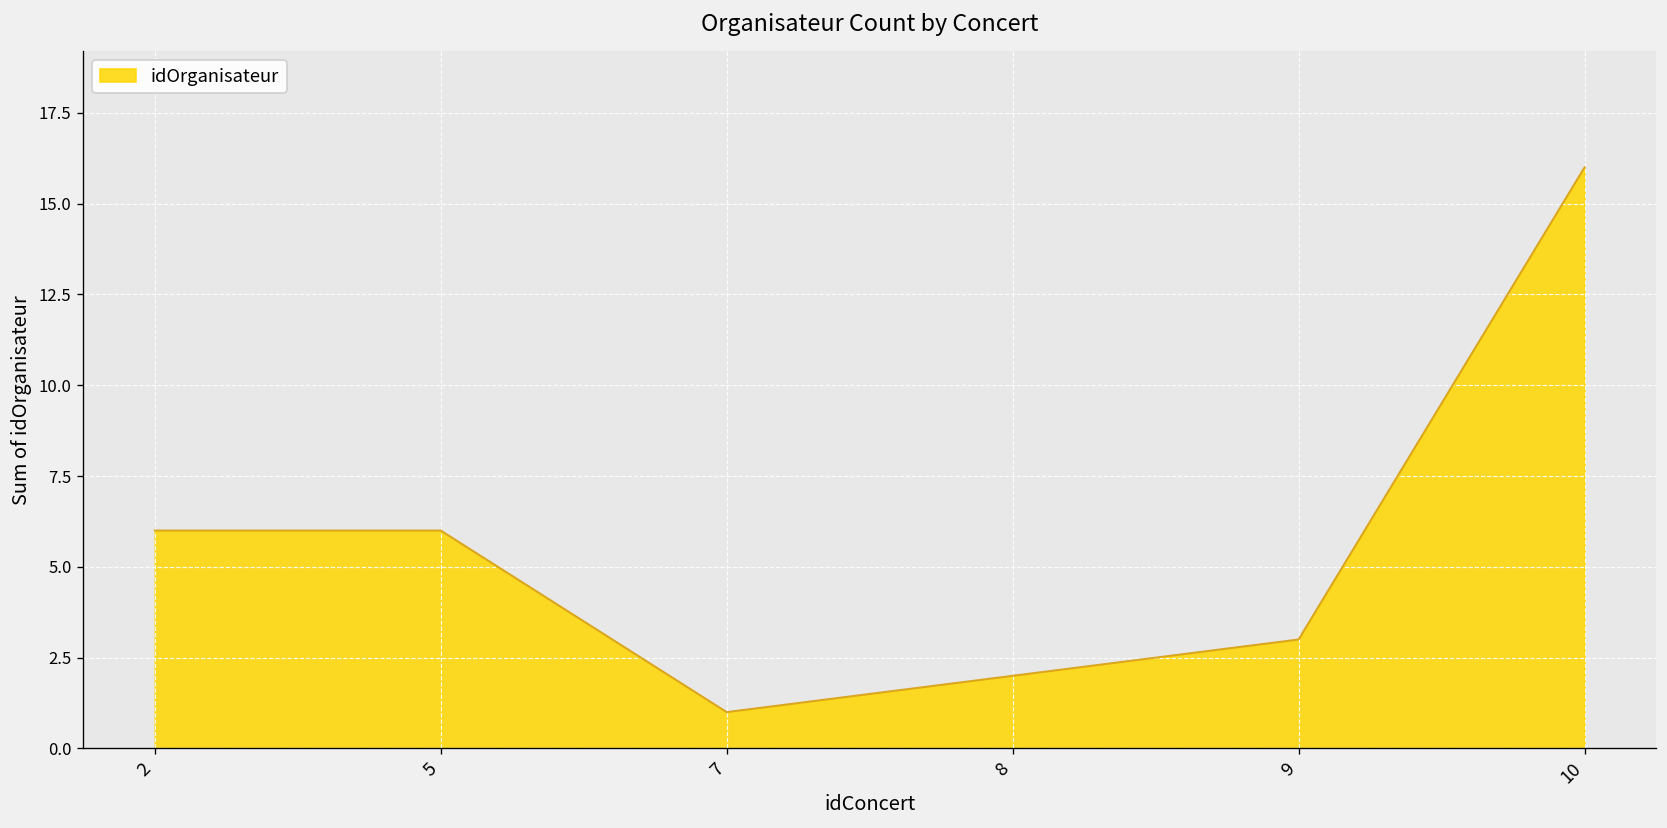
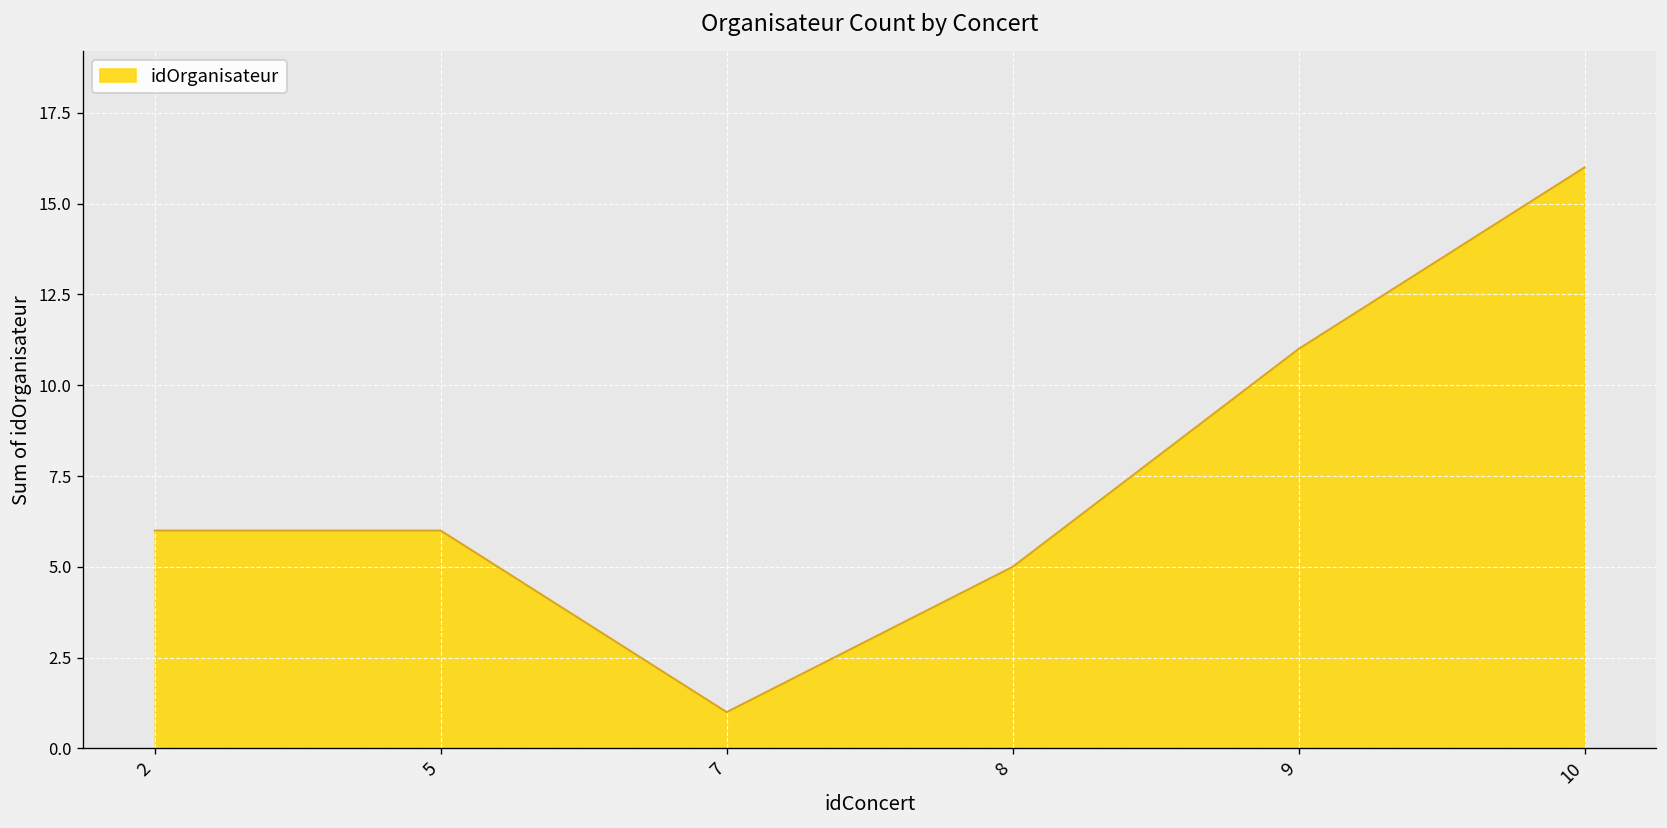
8: 2 -> 5
9: 3 -> 11
